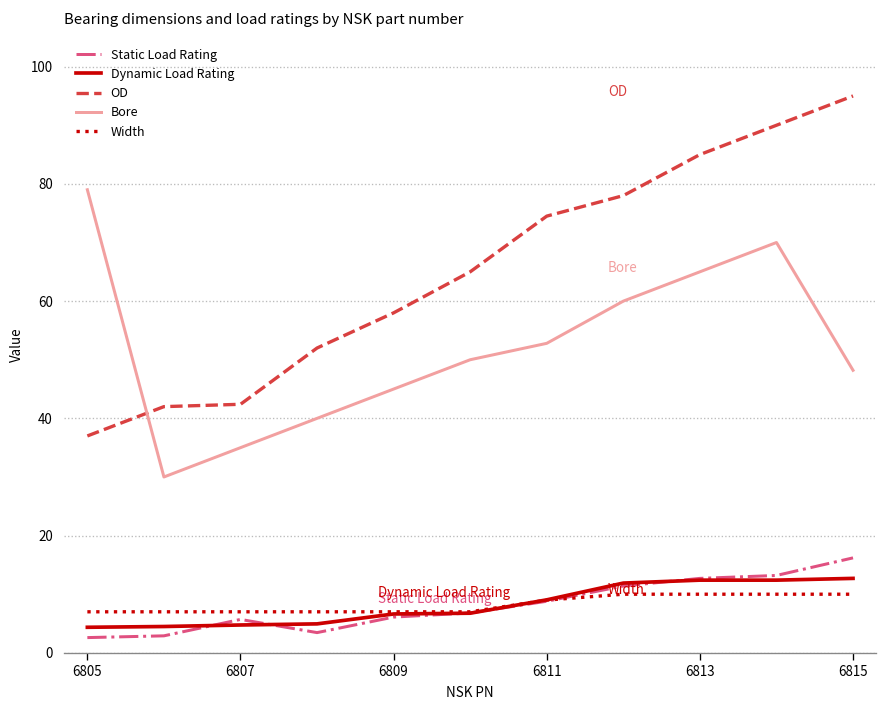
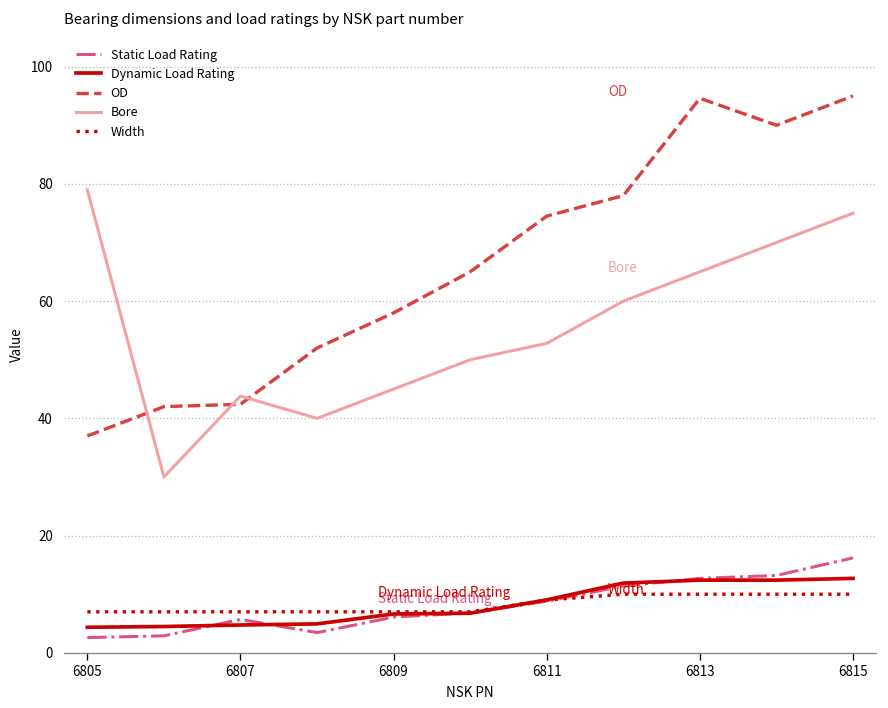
Bore, 6807: 35 -> 44
OD, 6813: 85 -> 95
Bore, 6815: 48 -> 75
